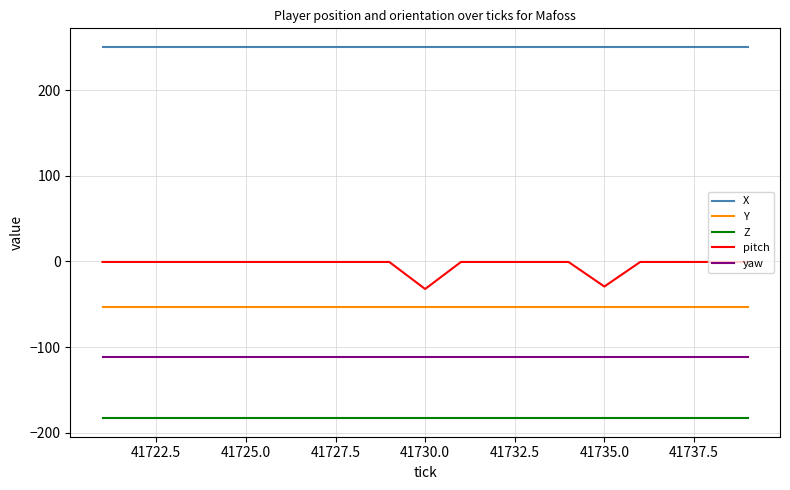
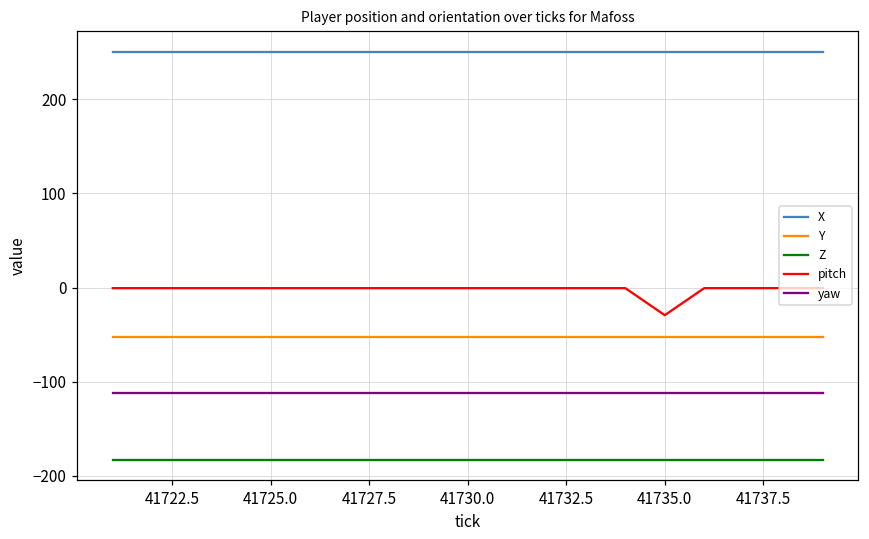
pitch, 41730.0: -30 -> 0
